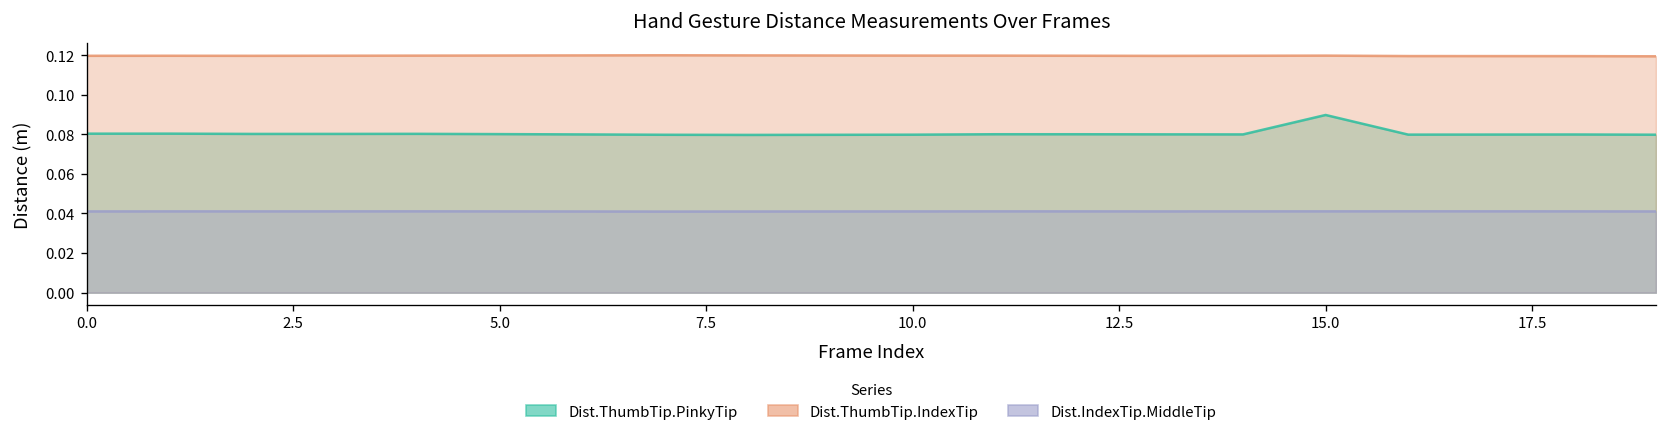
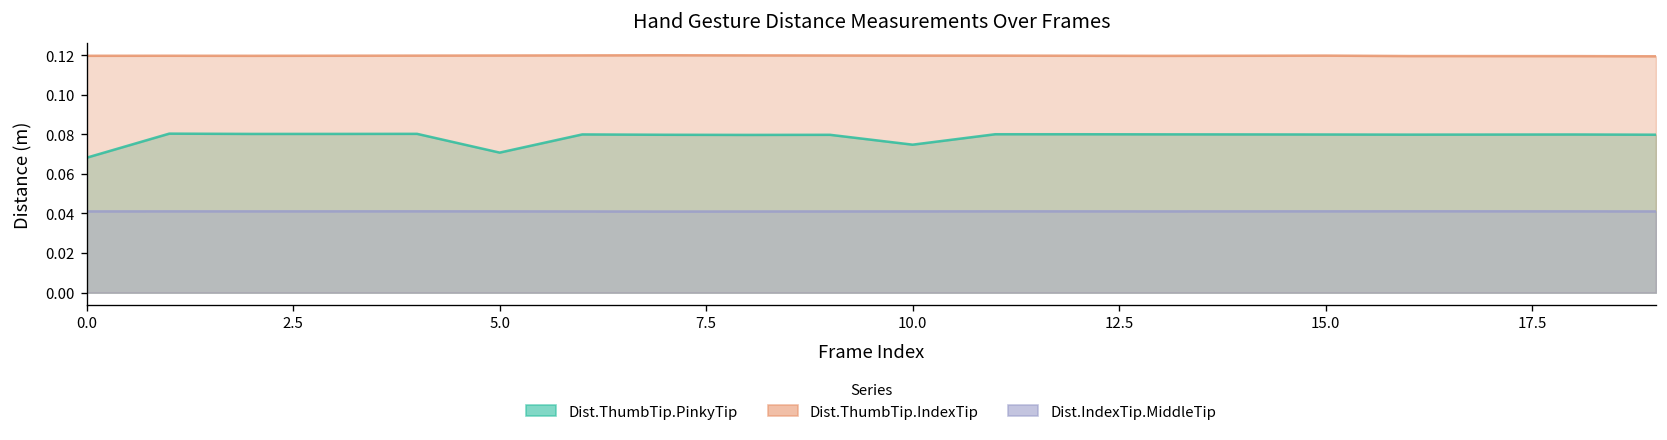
Dist.ThumbTip.PinkyTip, 0.0: 0.080 -> 0.068
Dist.ThumbTip.PinkyTip, 5.0: 0.080 -> 0.071
Dist.ThumbTip.PinkyTip, 10.0: 0.080 -> 0.075
Dist.ThumbTip.PinkyTip, 15.0: 0.090 -> 0.080
